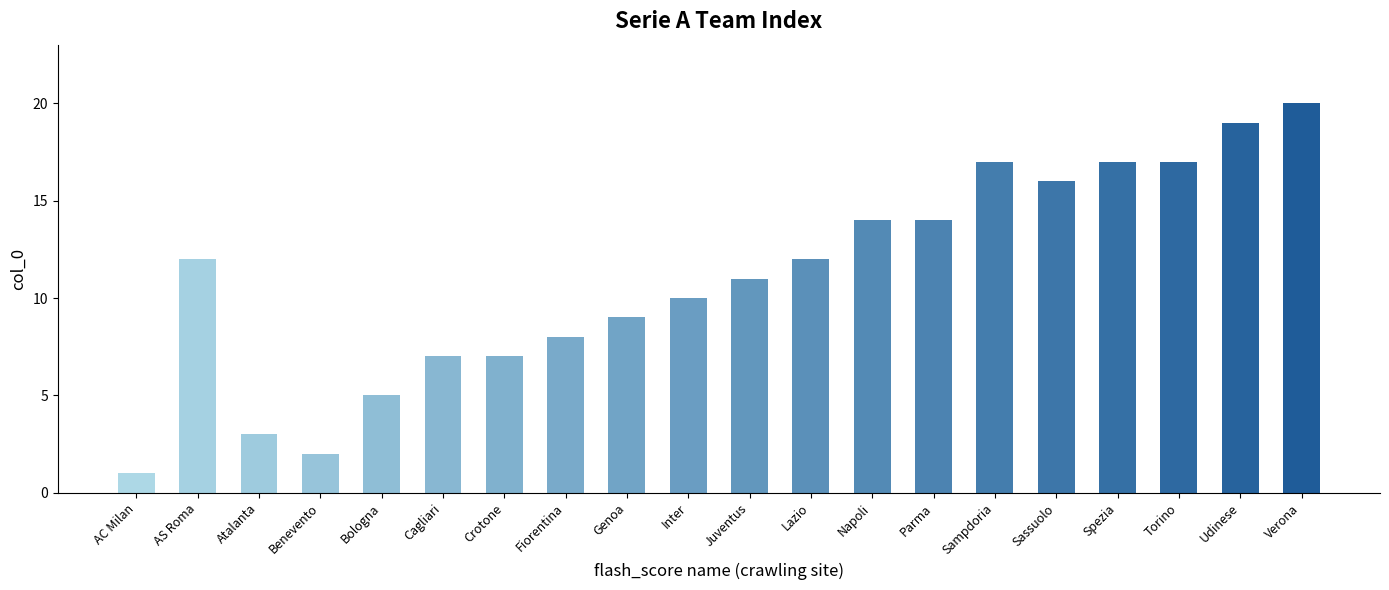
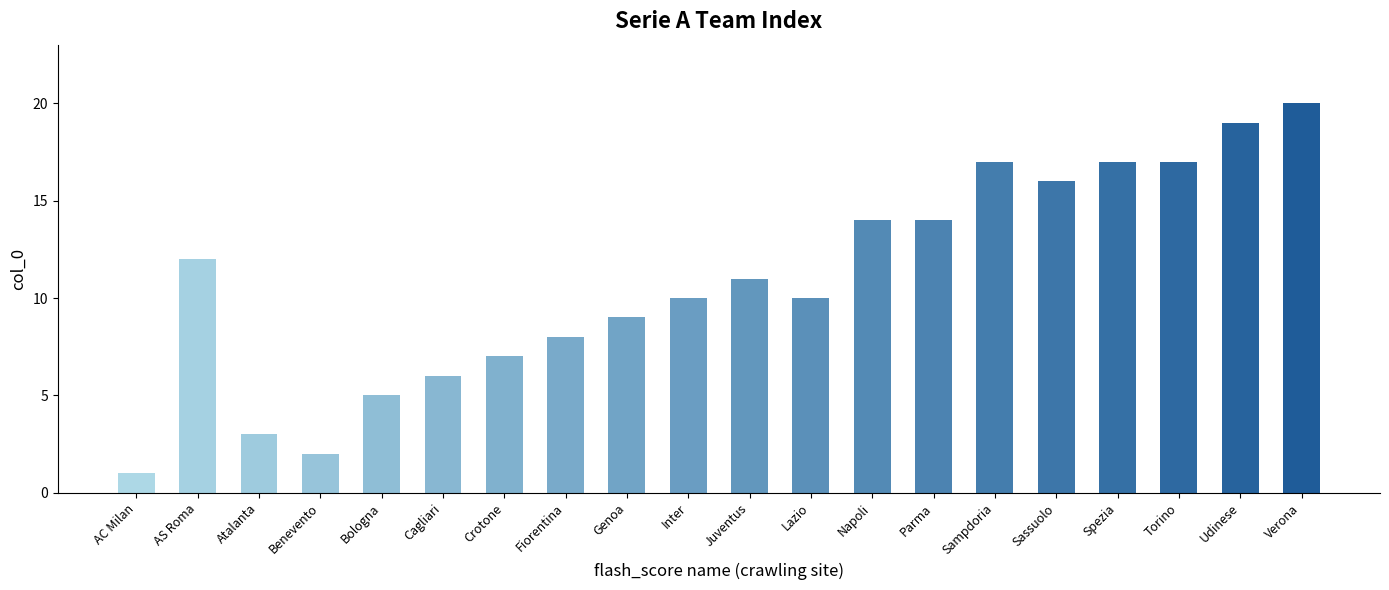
Cagliari: 7 -> 6
Lazio: 12 -> 10
